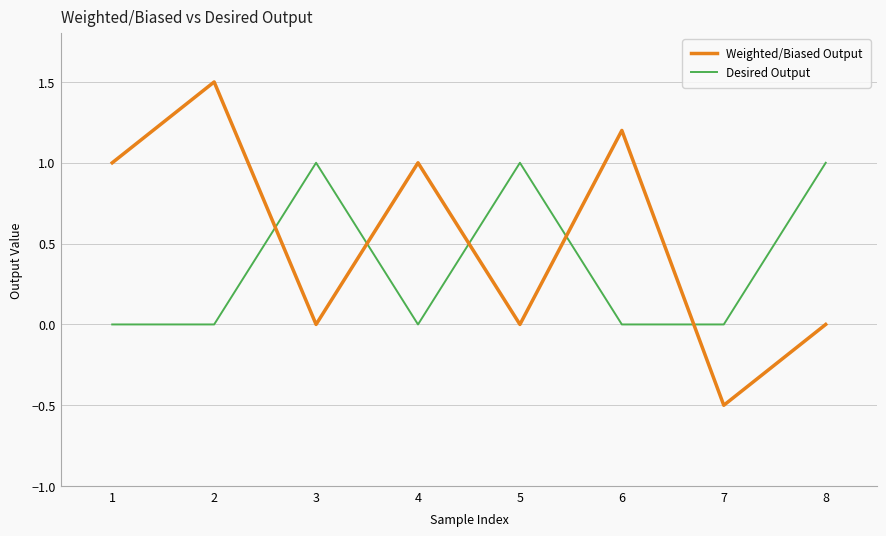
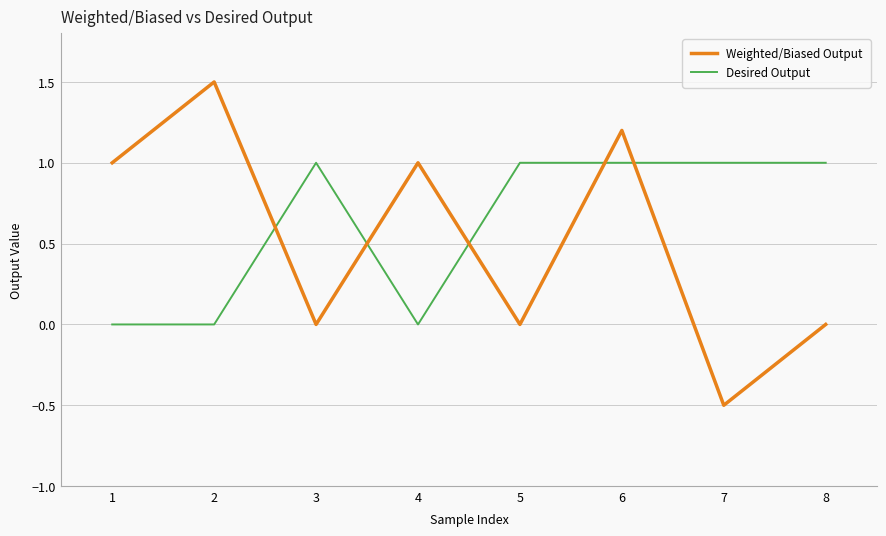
Desired Output, 6: 0 -> 1
Desired Output, 7: 0 -> 1
